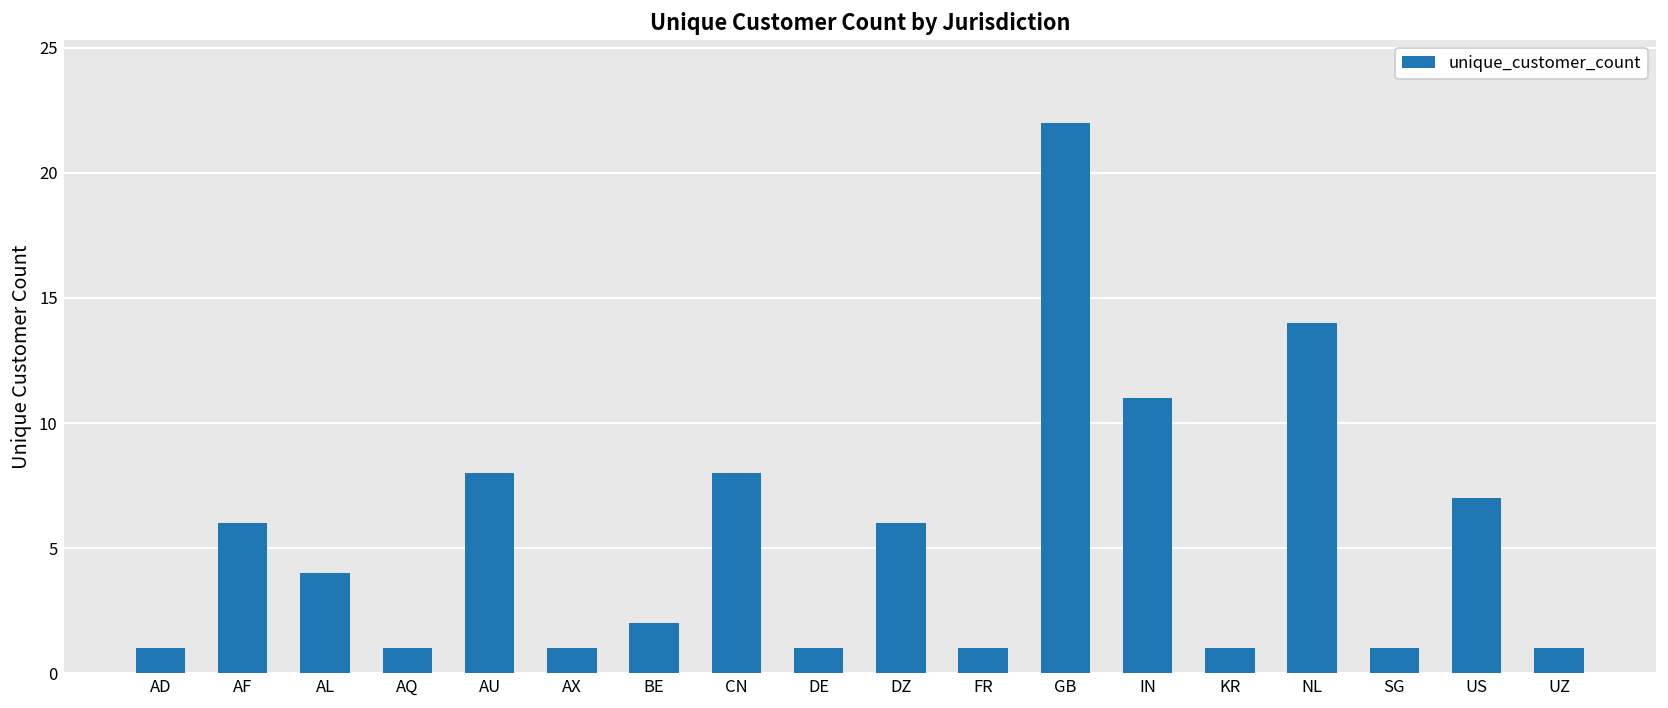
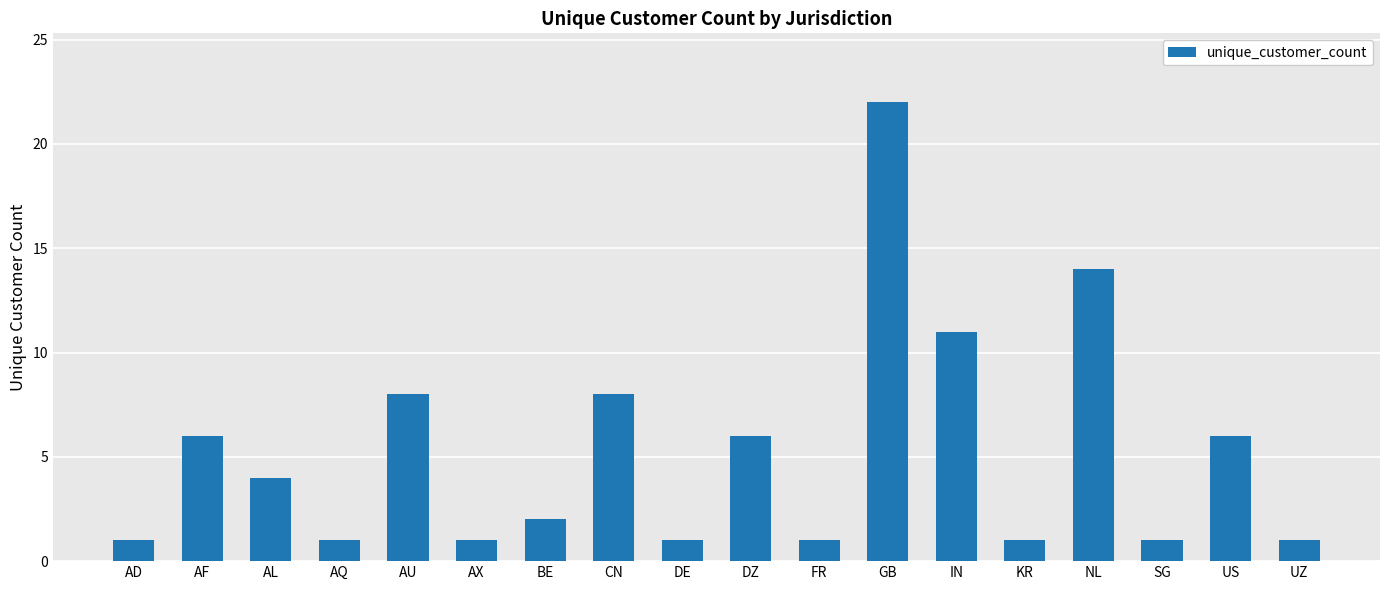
US: 7 -> 6
